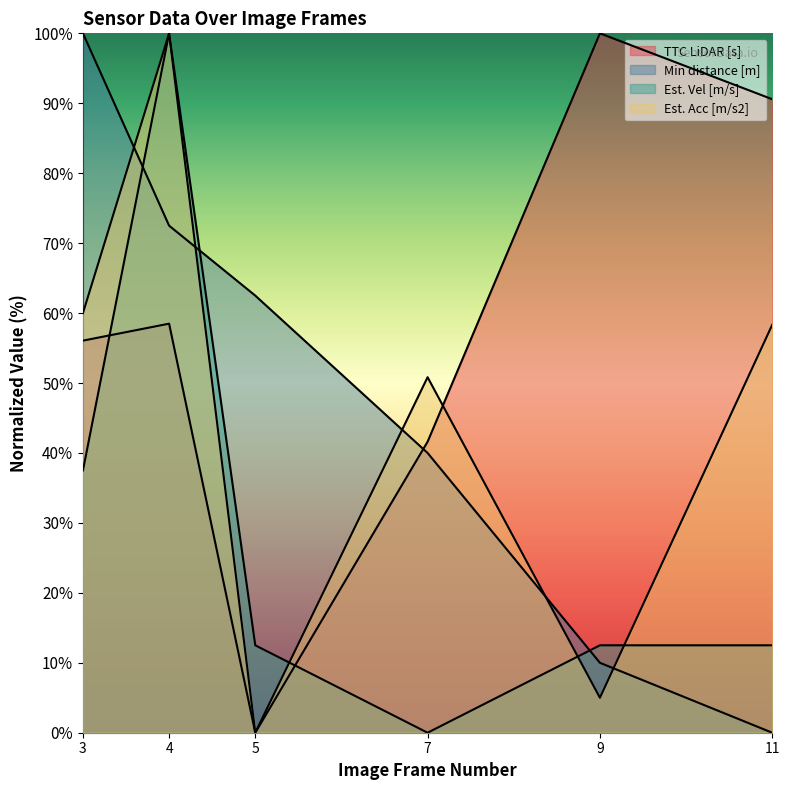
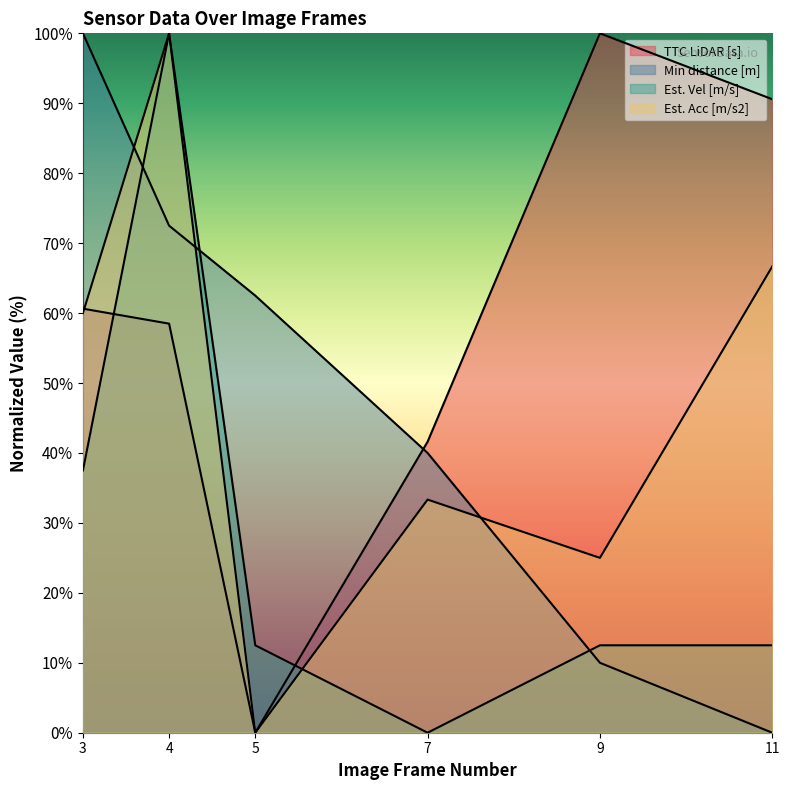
TTC LiDAR [s], 3: 56% -> 61%
Est. Acc [m/s2], 7: 51% -> 33%
Est. Acc [m/s2], 9: 5% -> 25%
Est. Acc [m/s2], 11: 58% -> 67%
